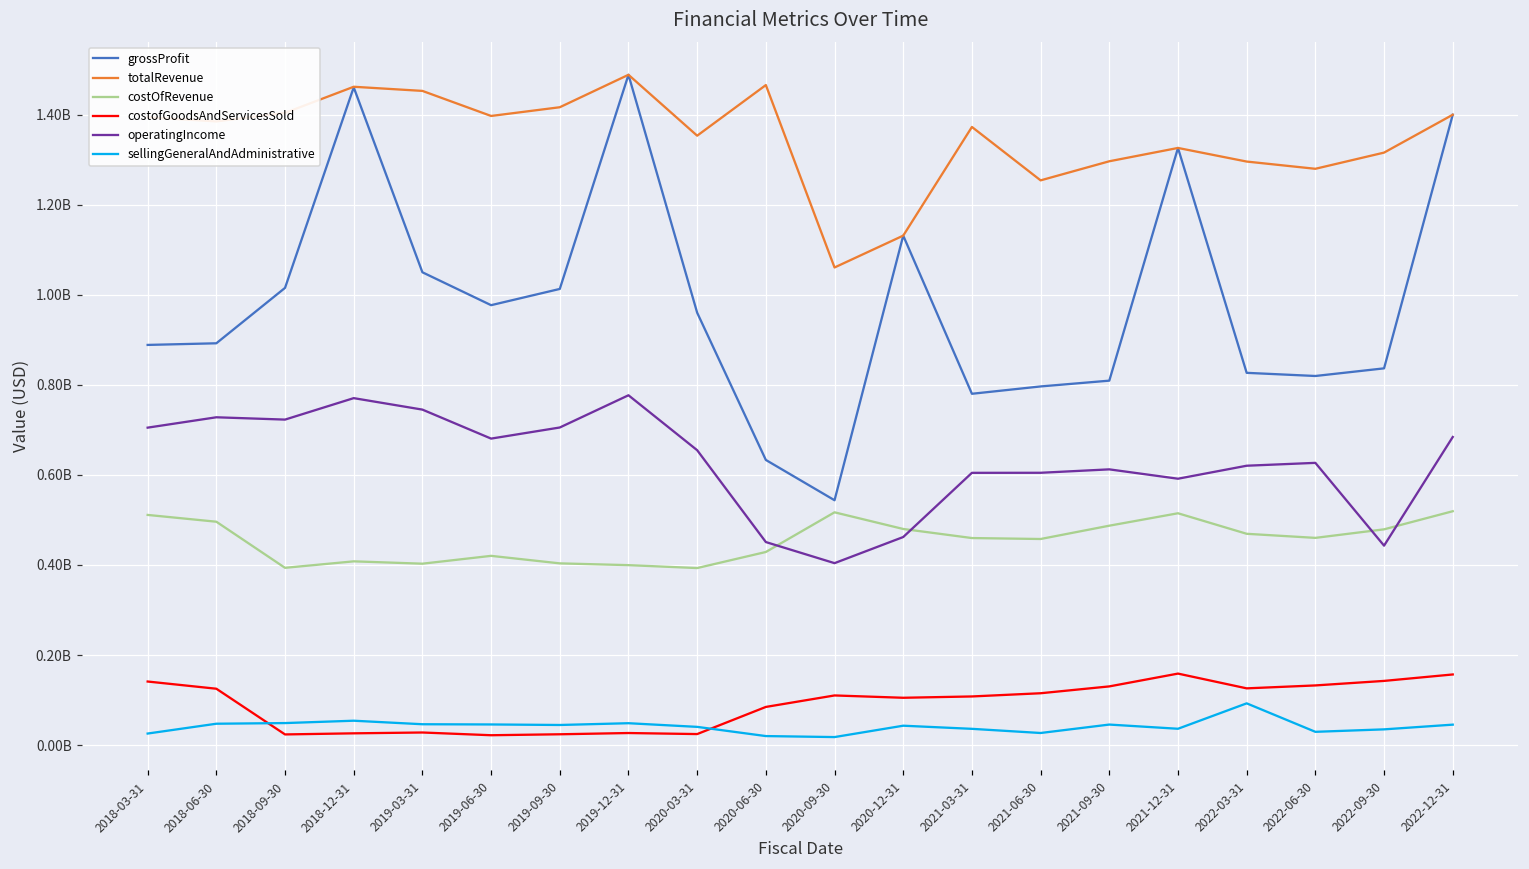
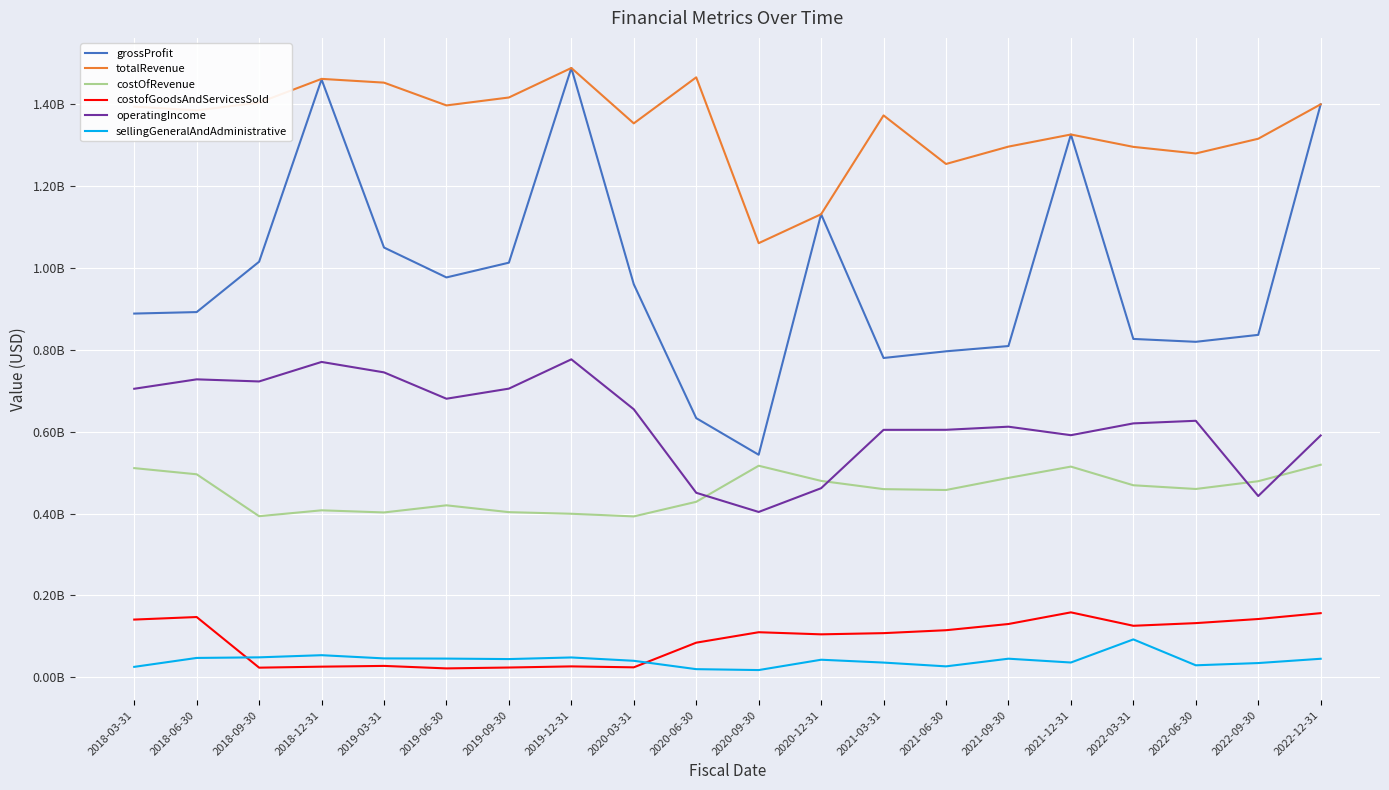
costofGoodsAndServicesSold, 2018-06-30: 130000000 -> 150000000
operatingIncome, 2022-12-31: 680000000 -> 590000000
